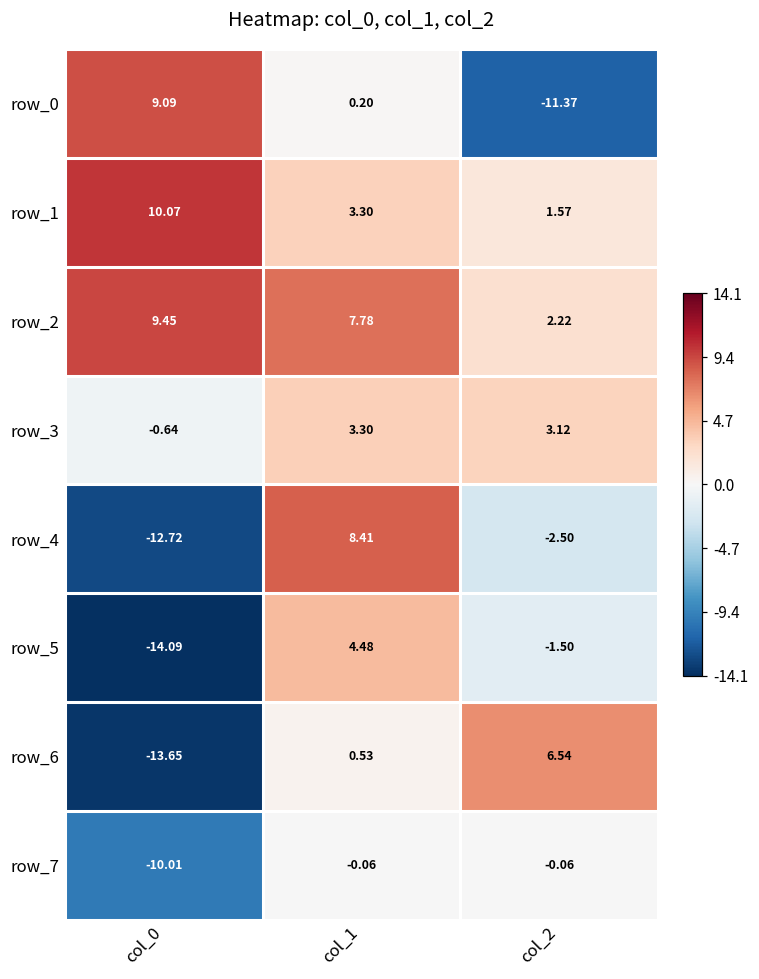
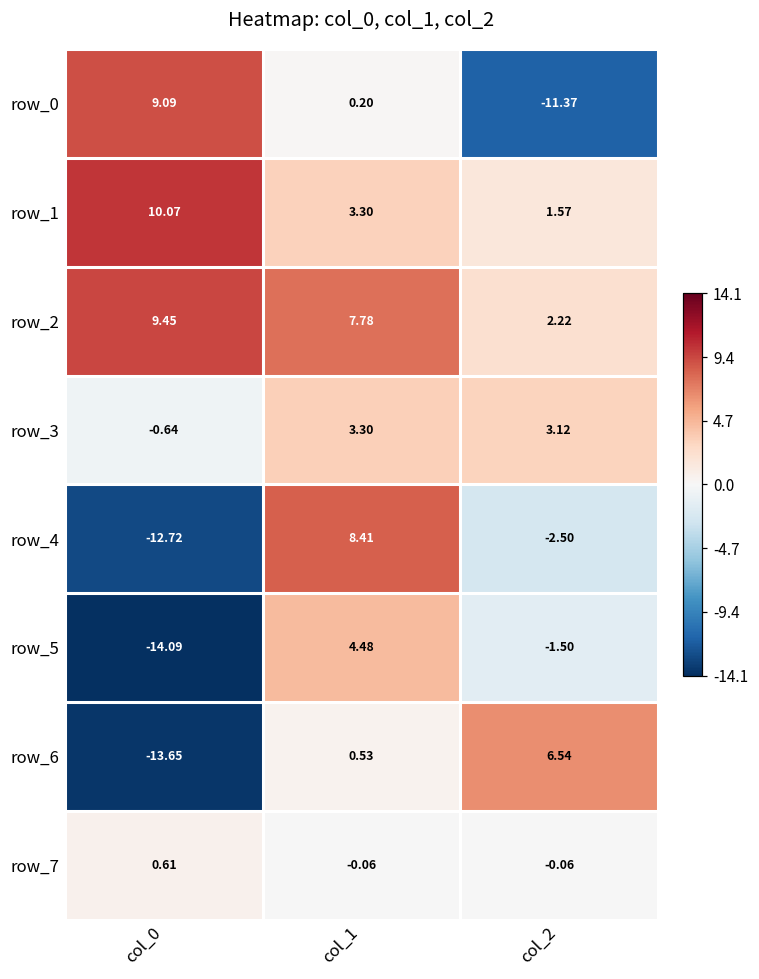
row_7, col_0: -10.01 -> 0.61
